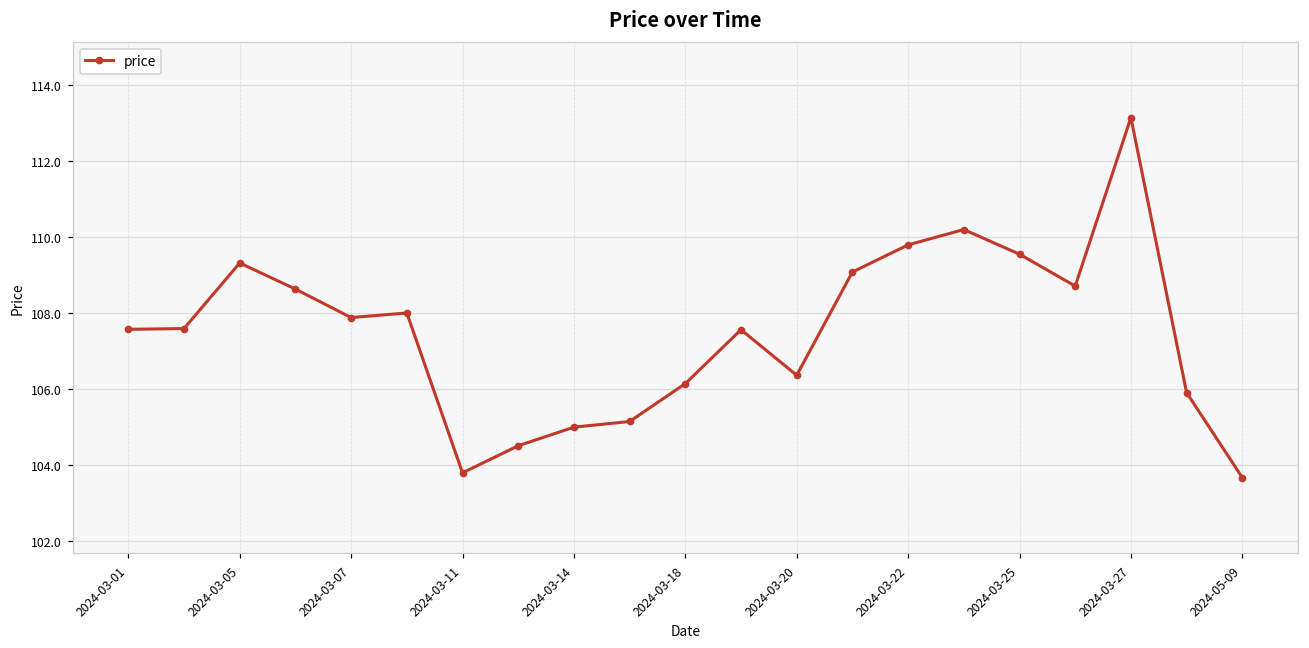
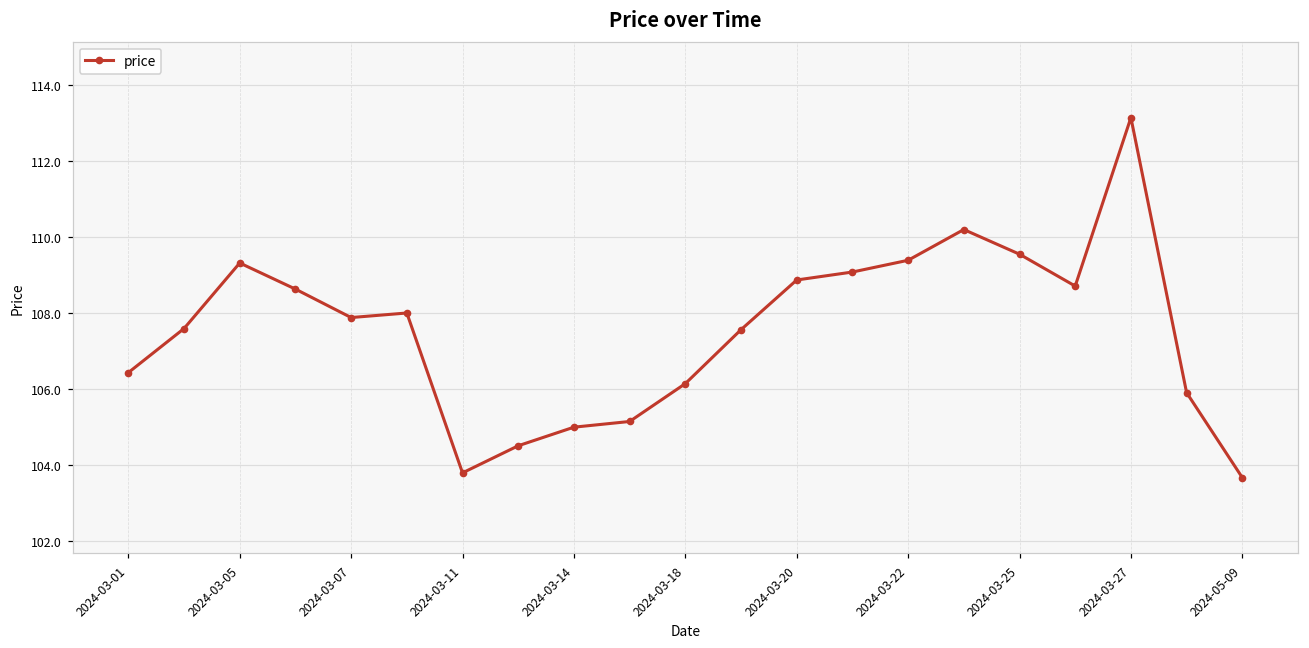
2024-03-01: 107.6 -> 106.4
2024-03-20: 106.4 -> 108.9
2024-03-22: 109.8 -> 109.4
